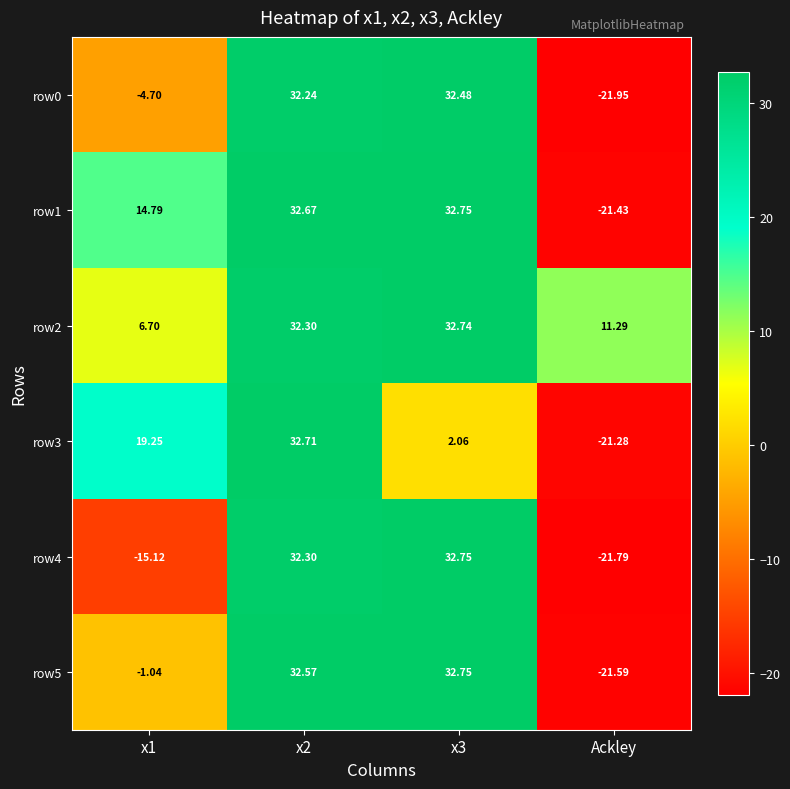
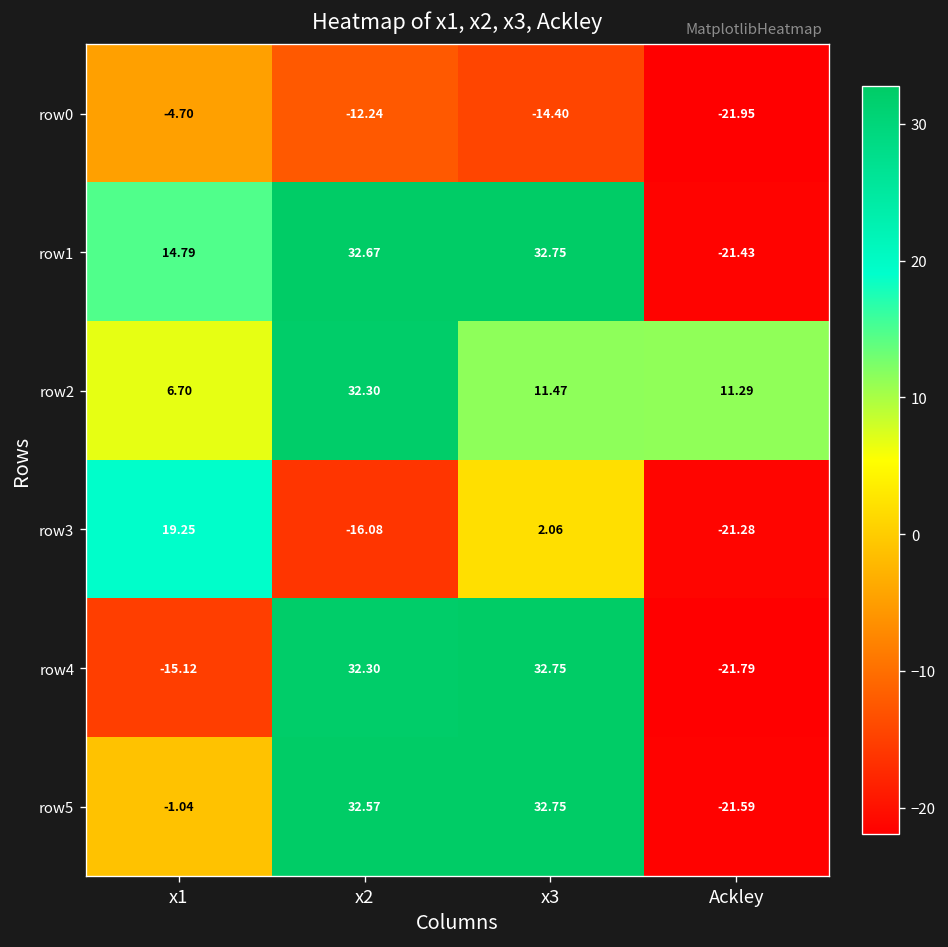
row0, x2: 32.24 -> -12.24
row0, x3: 32.48 -> -14.40
row2, x3: 32.74 -> 11.47
row3, x2: 32.71 -> -16.08
